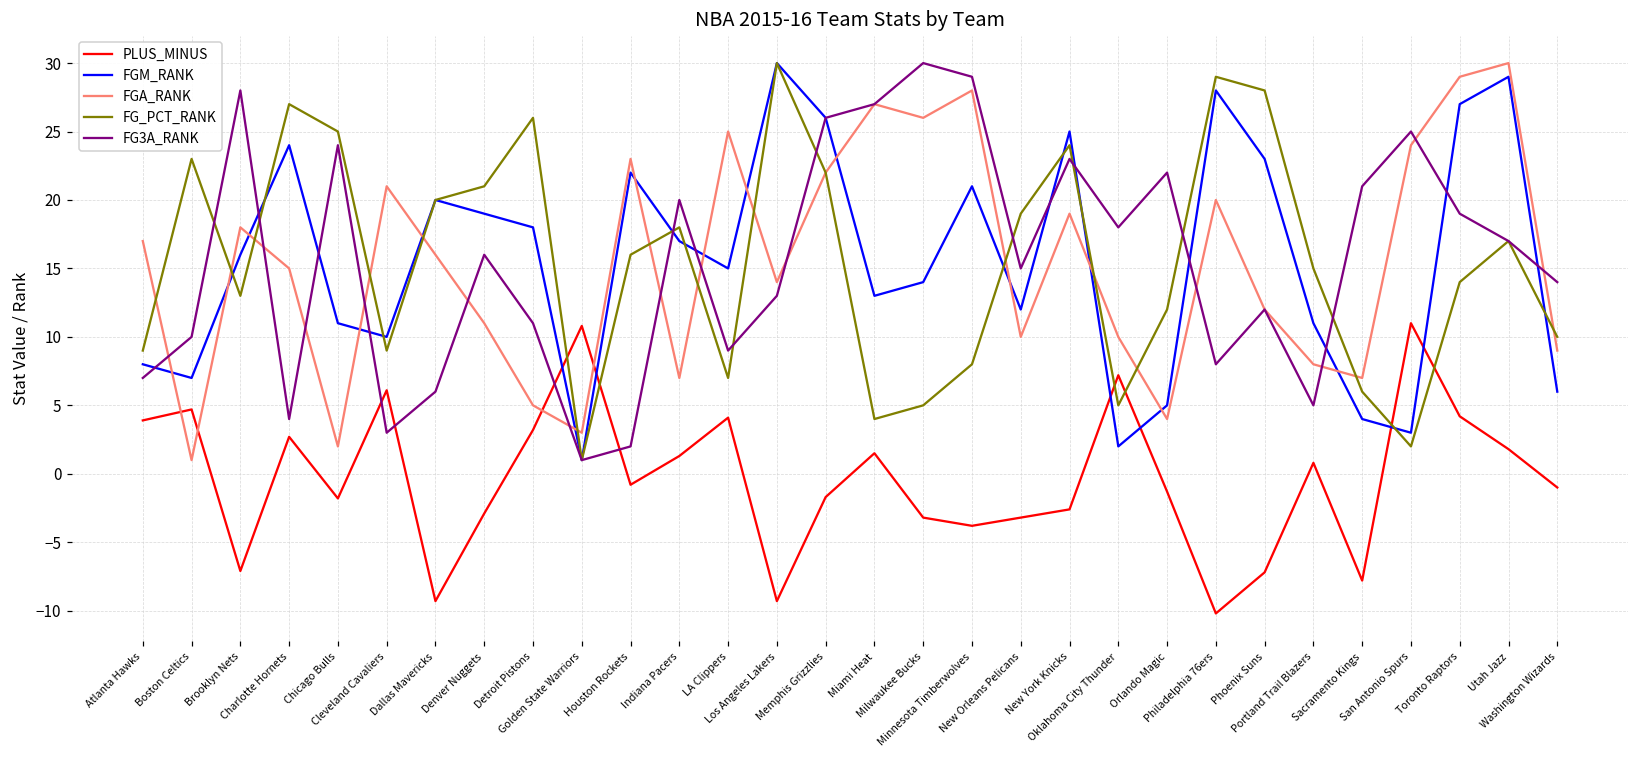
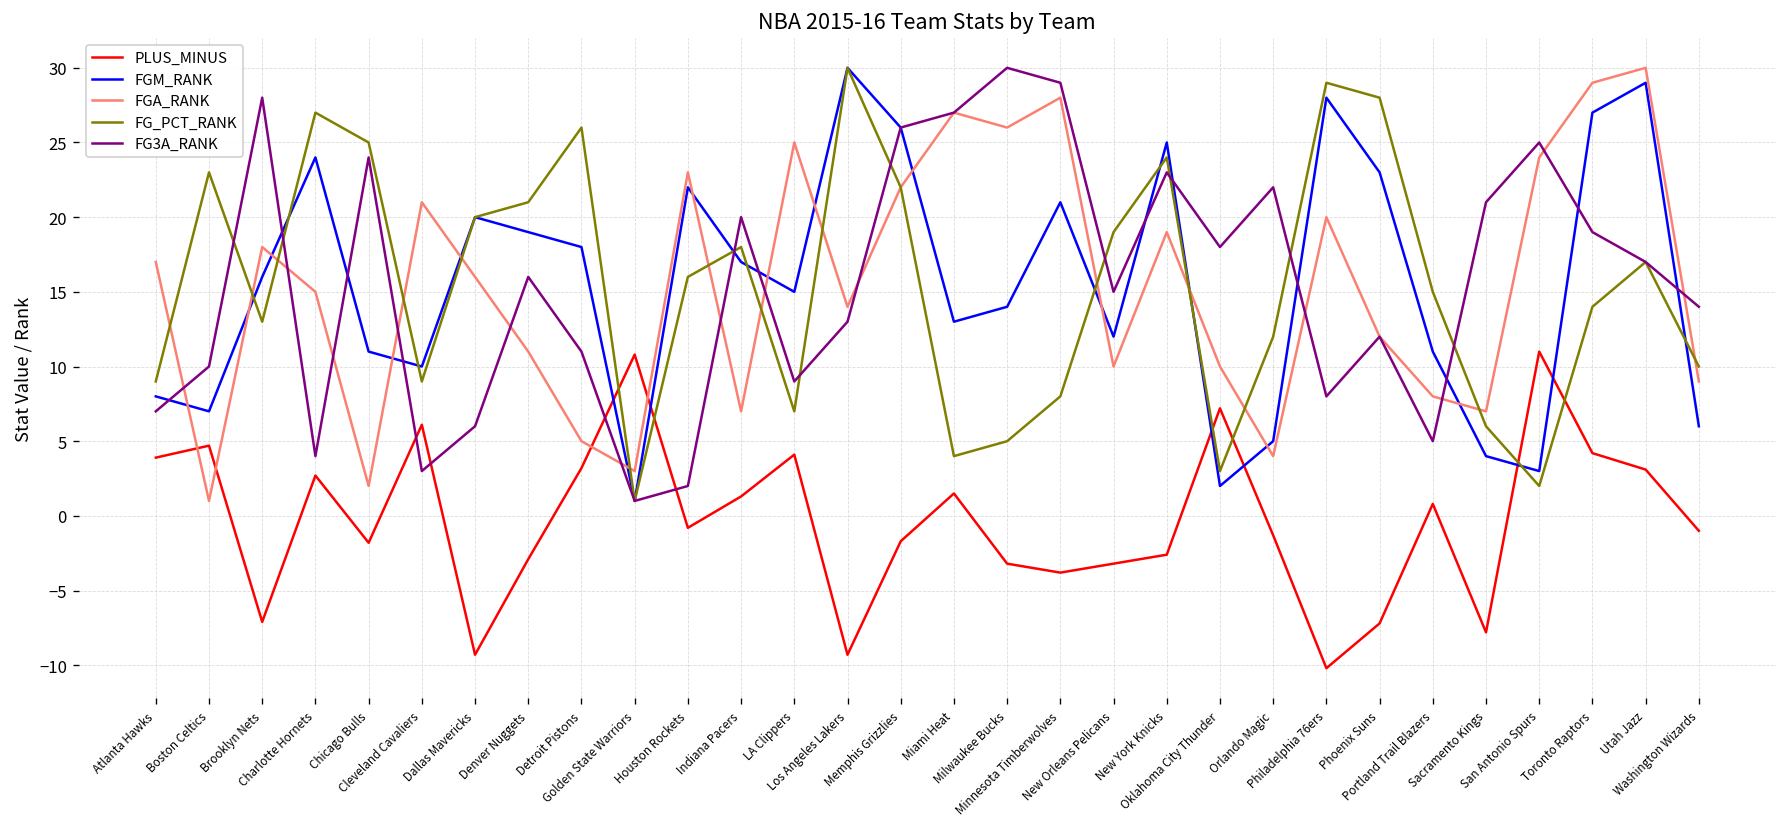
FG_PCT_RANK, Oklahoma City Thunder: 5 -> 3
PLUS_MINUS, Utah Jazz: 1.8 -> 3.1
